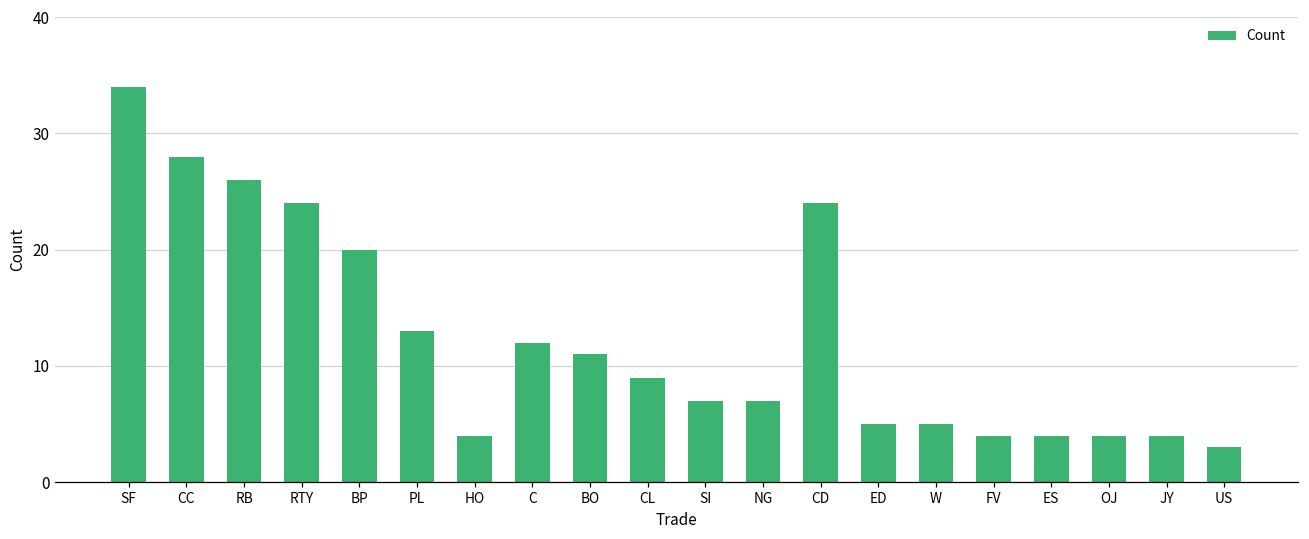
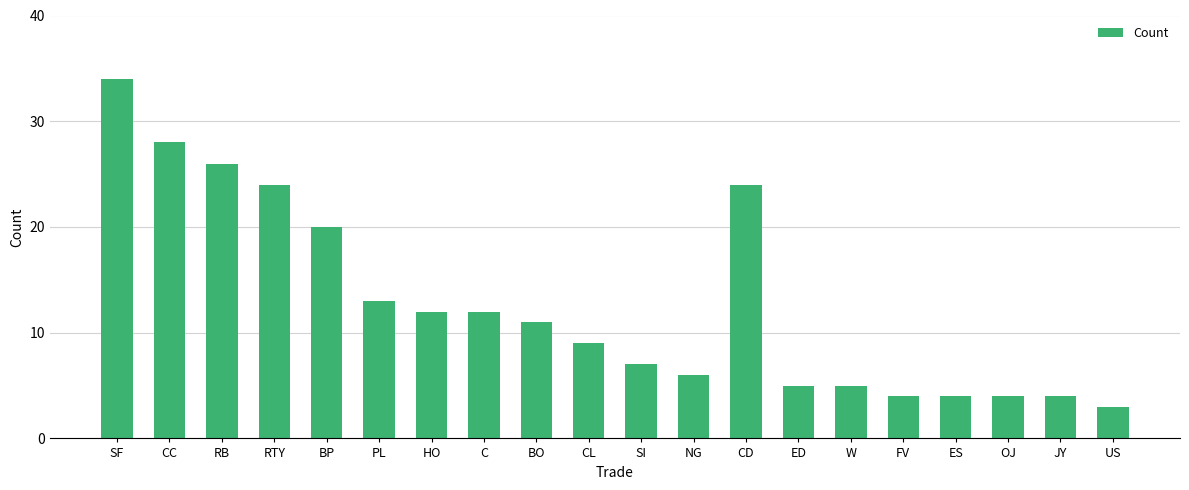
HO: 4 -> 12
NG: 7 -> 6
